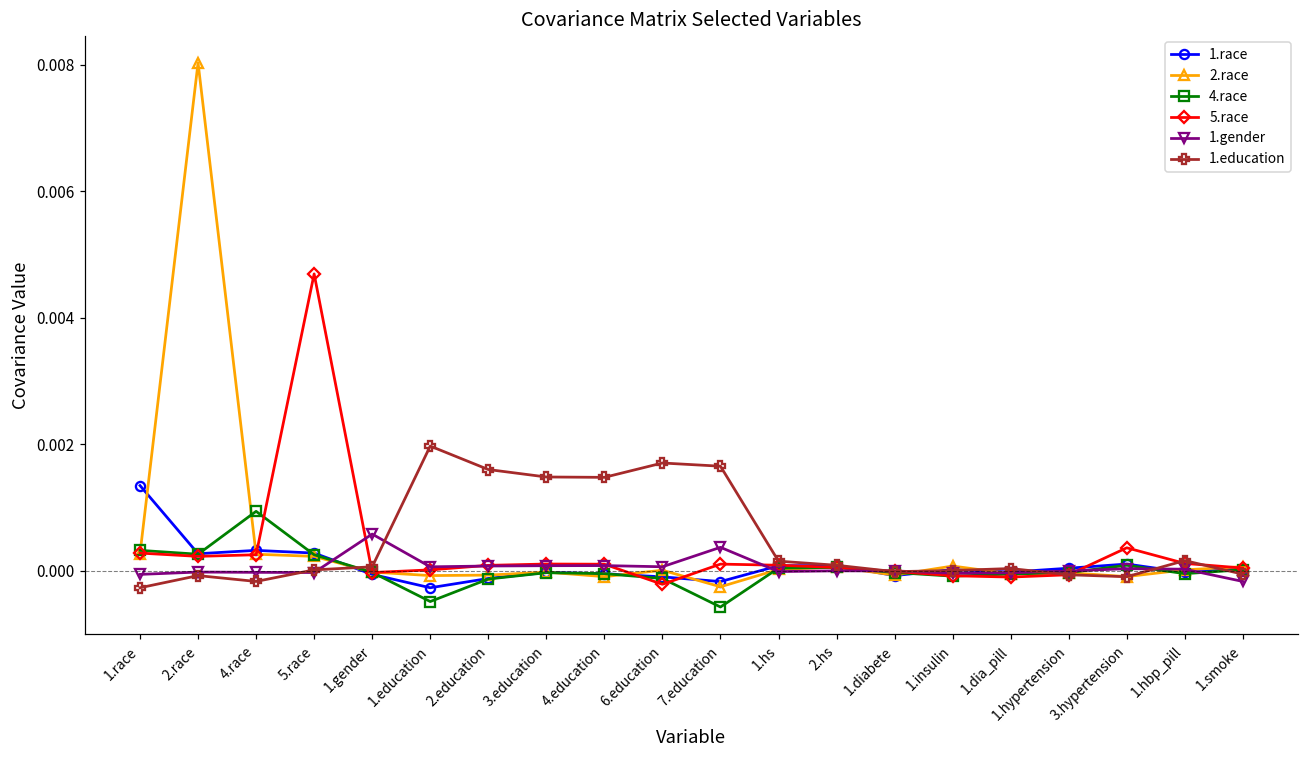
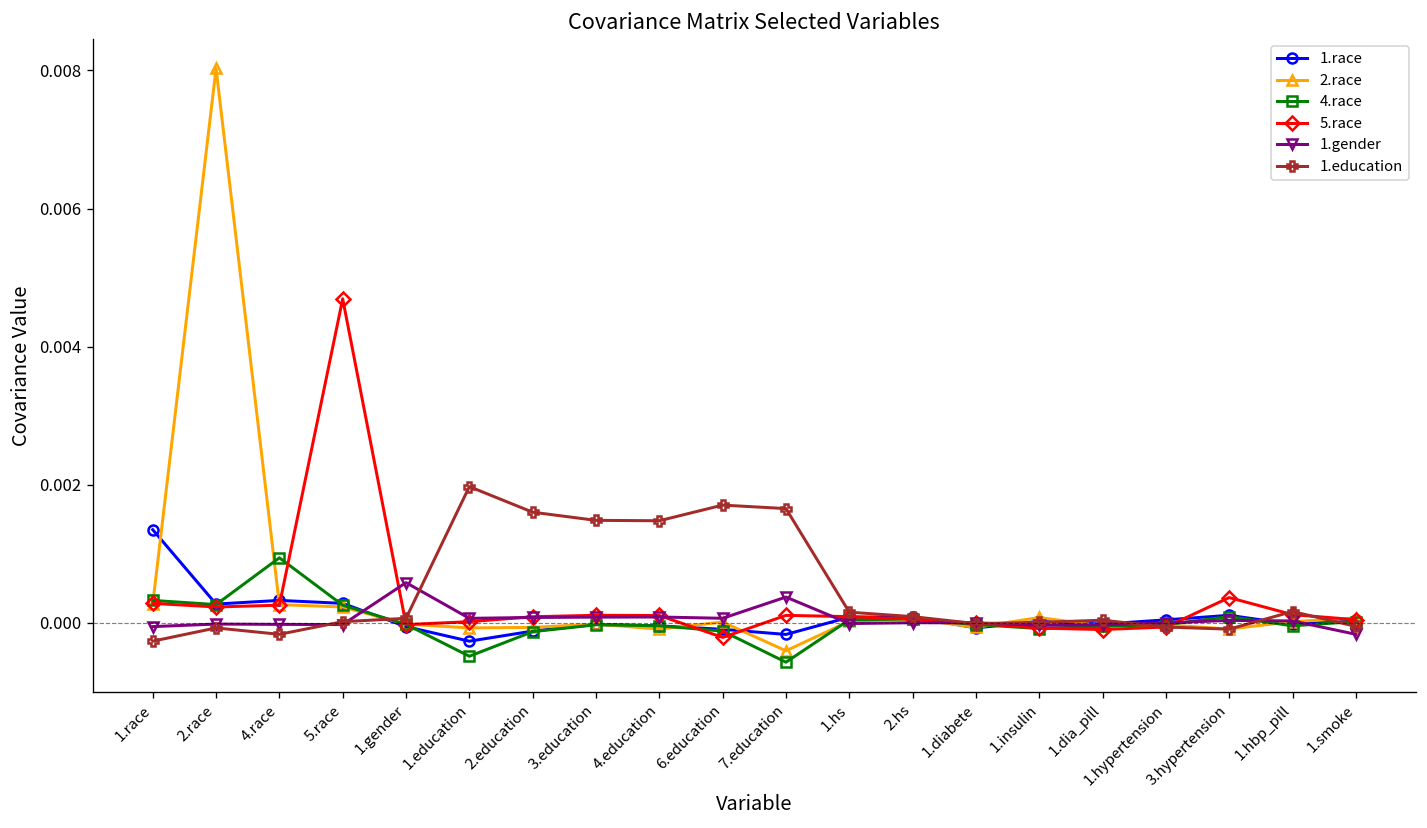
2.race, 7.education: -0.0003 -> -0.0004
